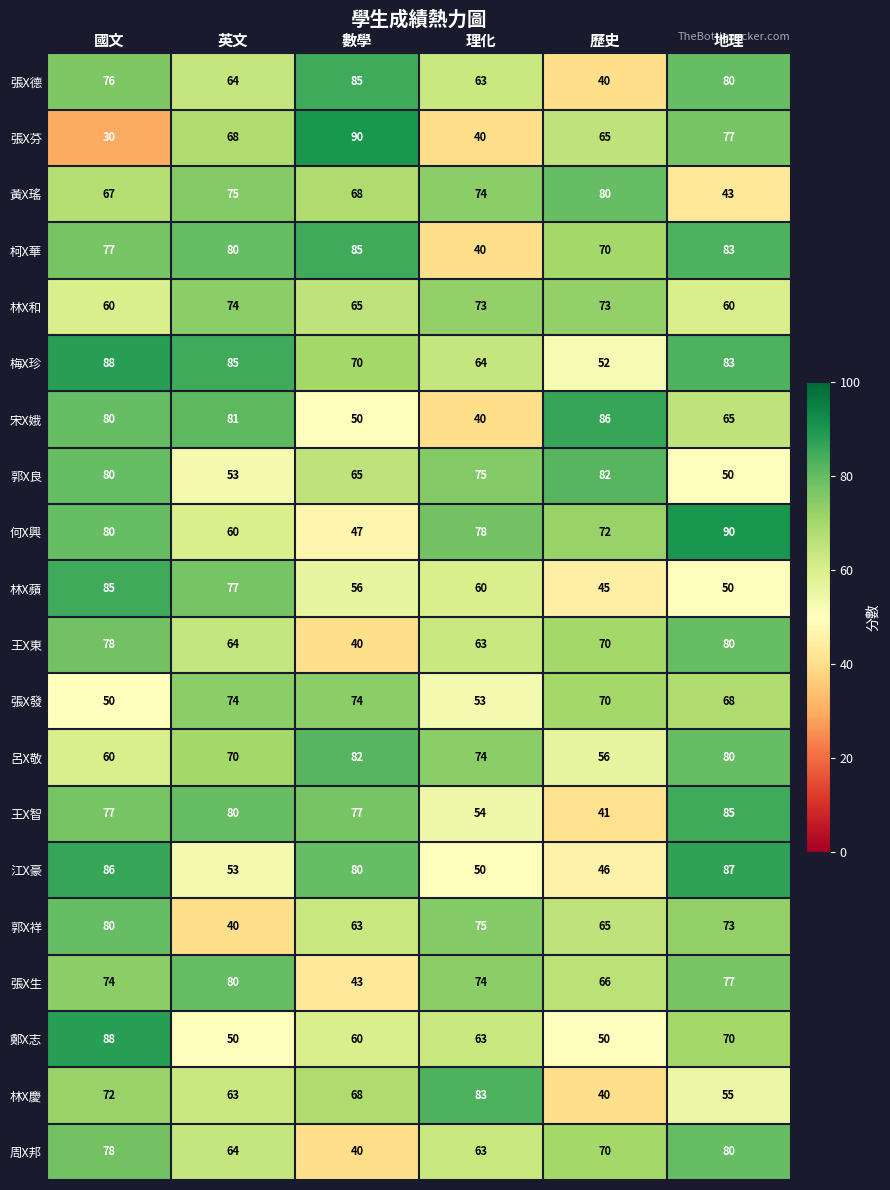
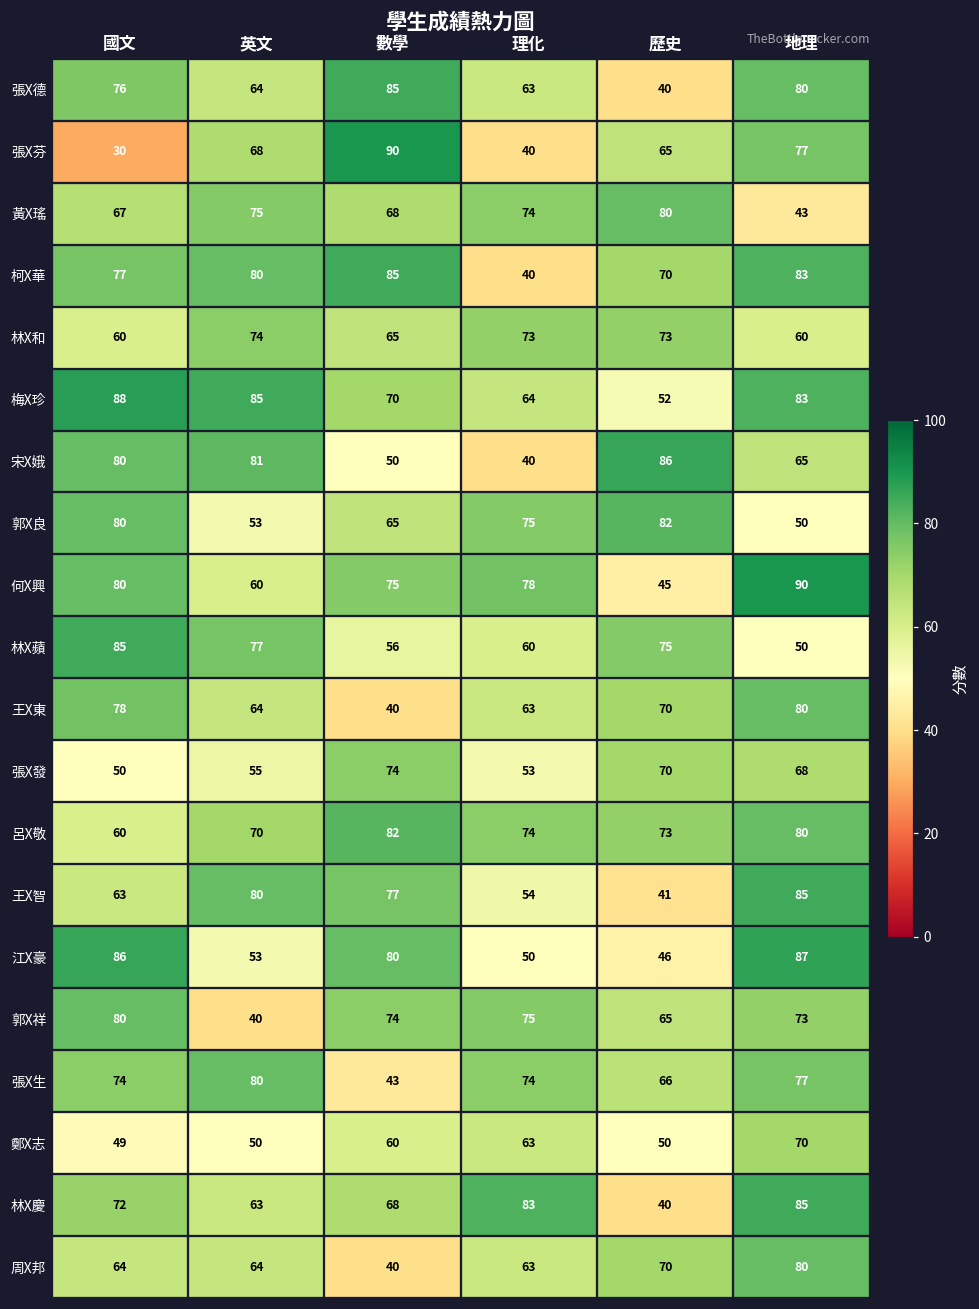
何X興, 數學: 47 -> 75
何X興, 歷史: 72 -> 45
林X蘋, 歷史: 45 -> 75
張X發, 英文: 74 -> 55
呂X敬, 歷史: 56 -> 73
王X智, 國文: 77 -> 63
郭X祥, 數學: 63 -> 74
鄭X志, 國文: 88 -> 49
林X慶, 地理: 55 -> 85
周X邦, 國文: 78 -> 64
